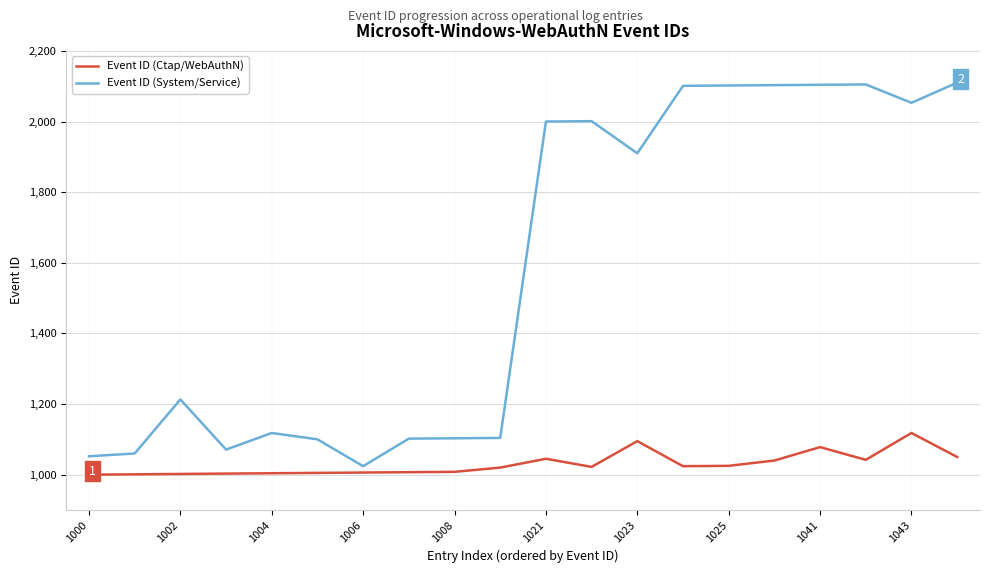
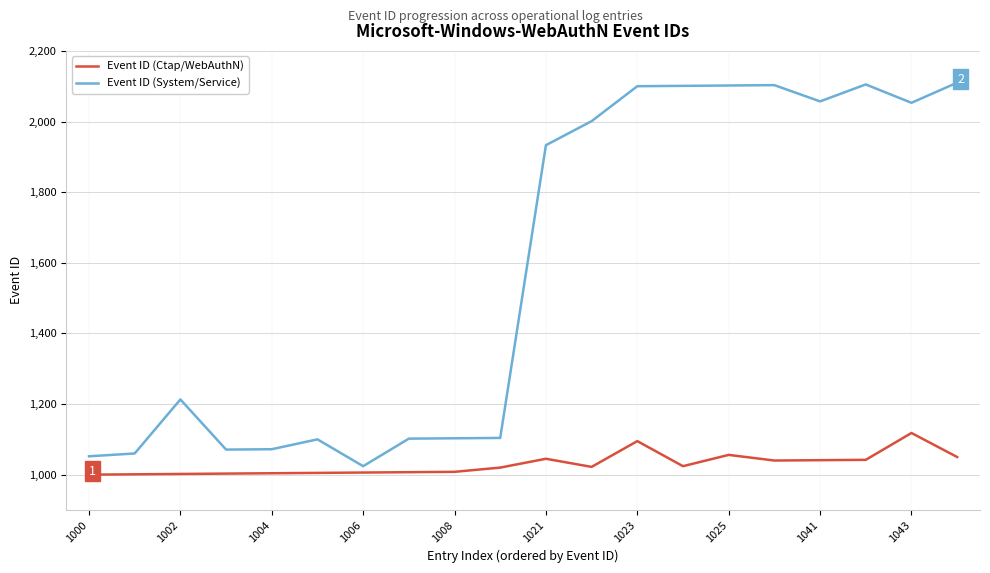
Event ID (System/Service), 1004: 1,120 -> 1,070
Event ID (System/Service), 1021: 2,000 -> 1,930
Event ID (System/Service), 1023: 1,910 -> 2,100
Event ID (Ctap/WebAuthN), 1025: 1,030 -> 1,060
Event ID (Ctap/WebAuthN), 1041: 1,080 -> 1,040
Event ID (System/Service), 1041: 2,100 -> 2,060
